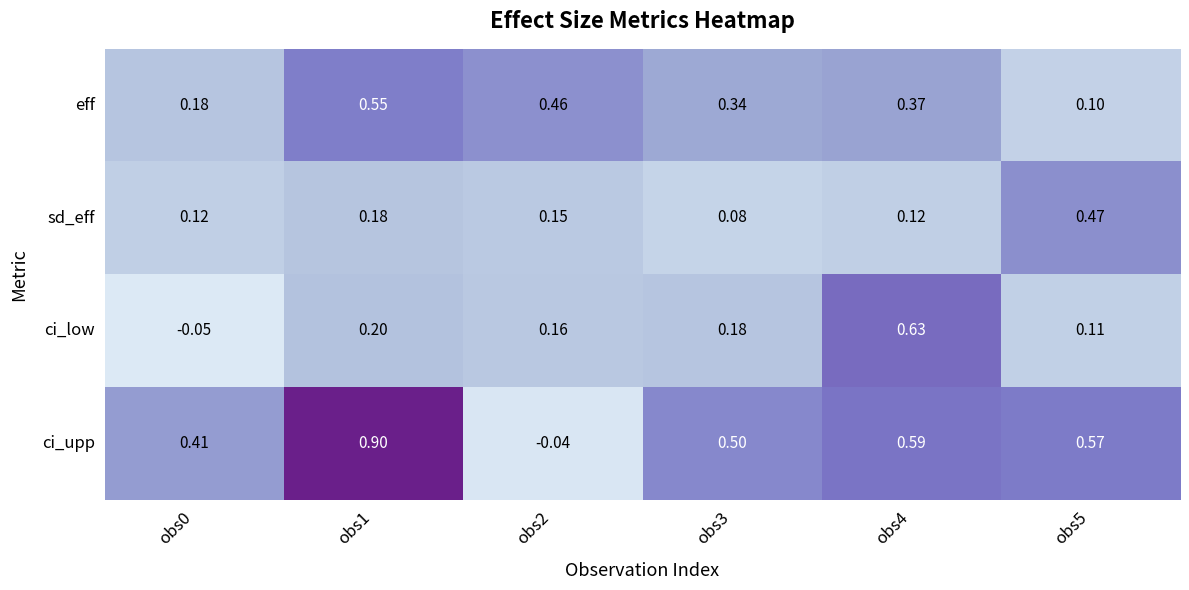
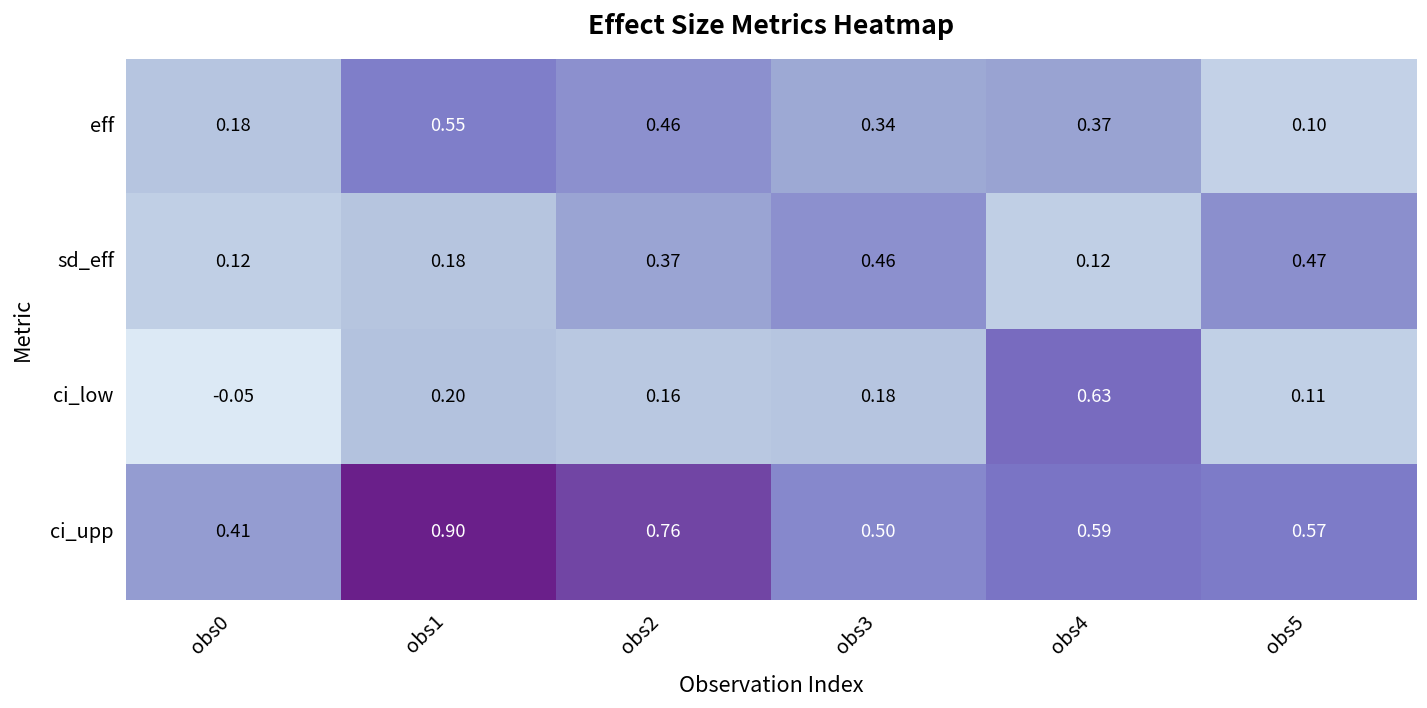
sd_eff, obs2: 0.15 -> 0.37
sd_eff, obs3: 0.08 -> 0.46
ci_upp, obs2: -0.04 -> 0.76
